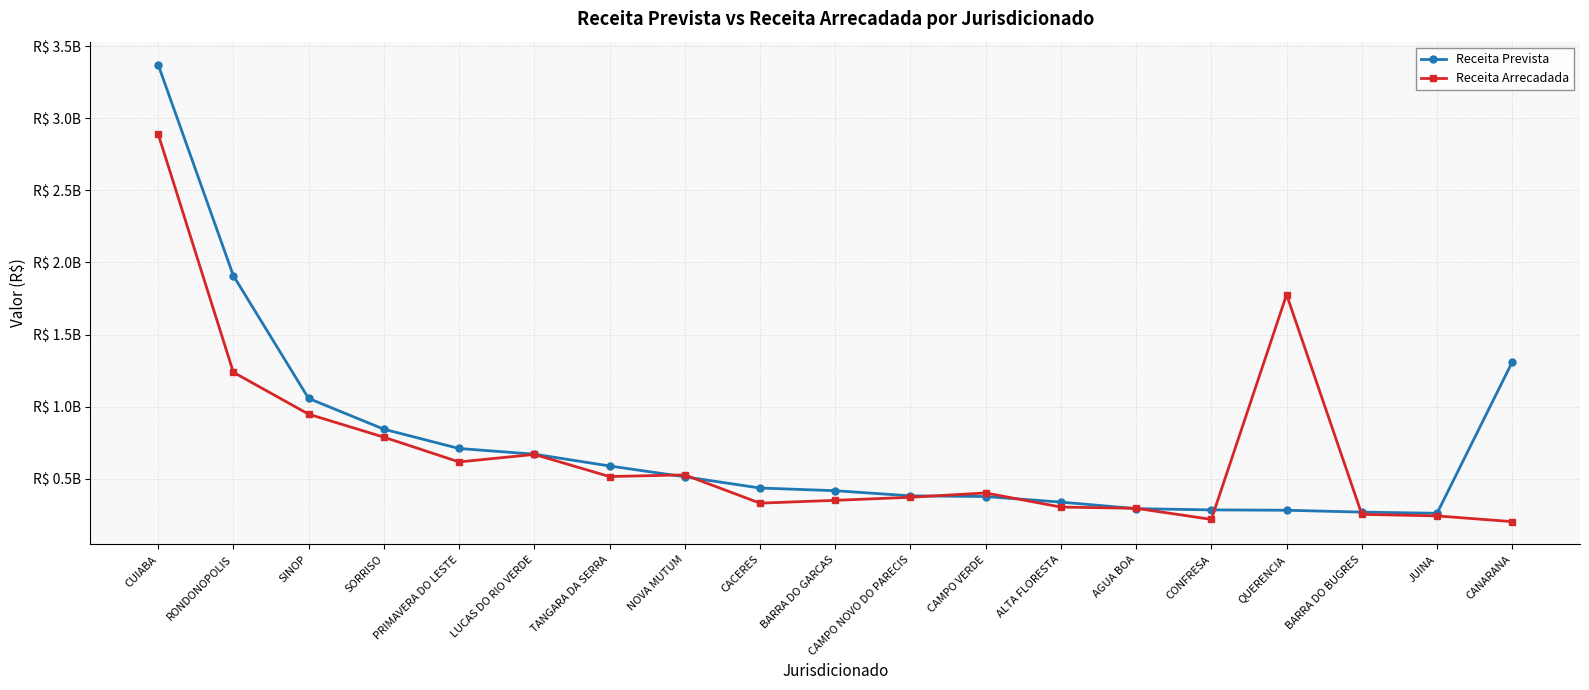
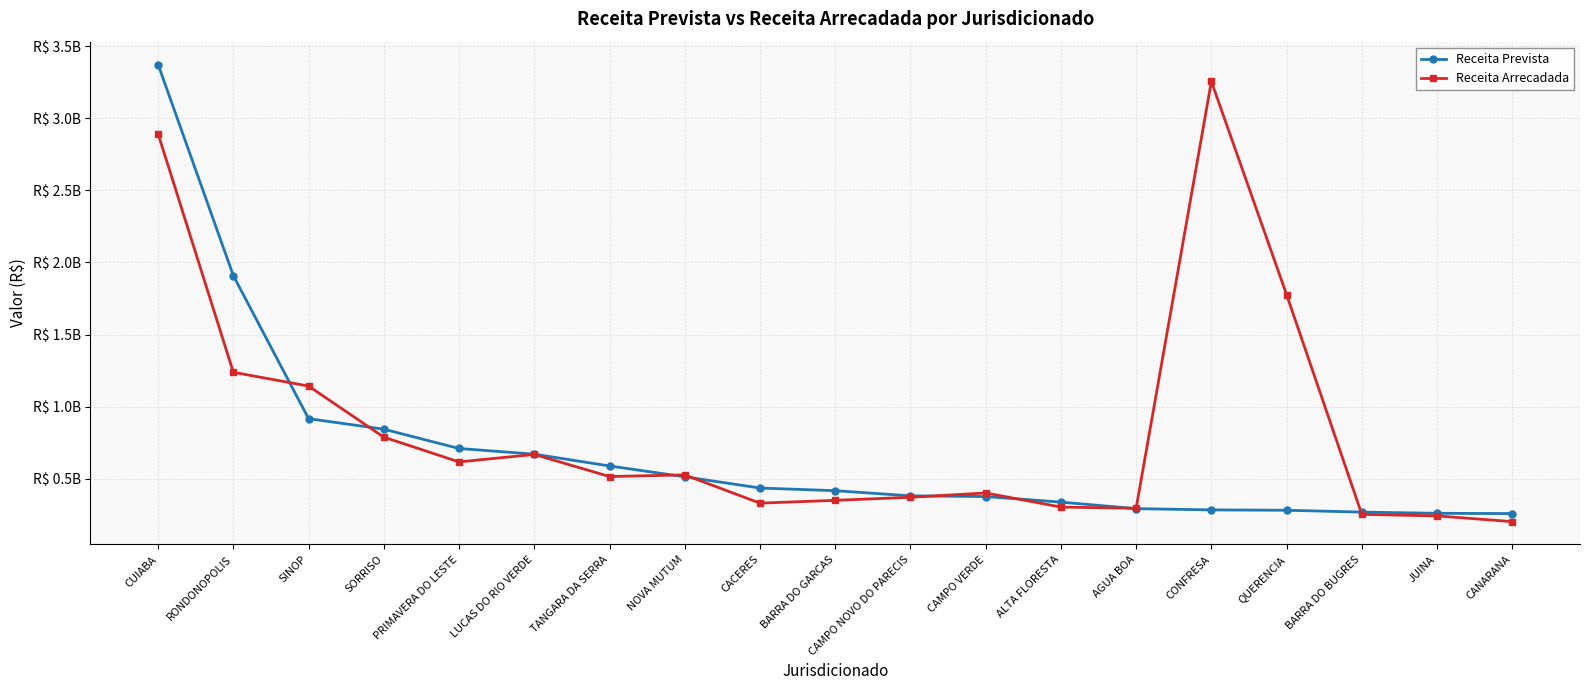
Receita Prevista, SINOP: R$ 1060000000 -> R$ 920000000
Receita Arrecadada, SINOP: R$ 950000000 -> R$ 1140000000
Receita Arrecadada, CONFRESA: R$ 220000000 -> R$ 3260000000
Receita Prevista, CANARANA: R$ 1310000000 -> R$ 260000000
